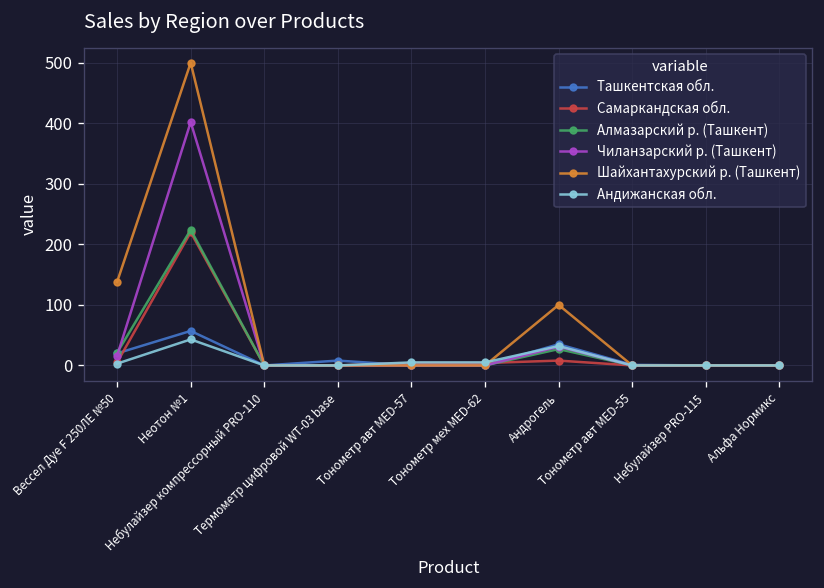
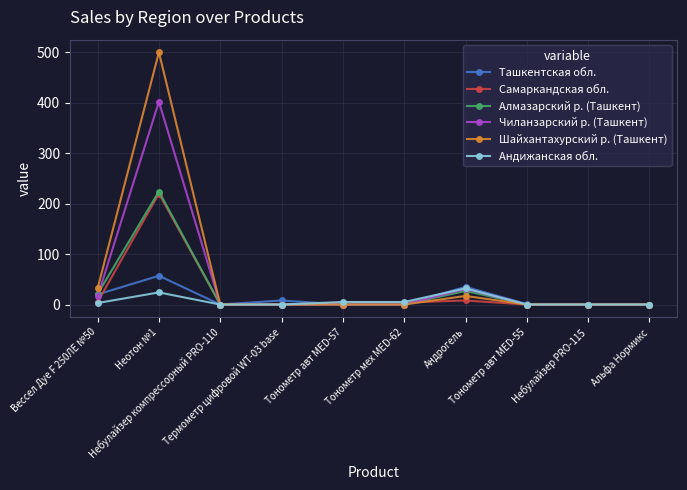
Шайхантахурский р. (Ташкент), Вессел Дуе F 250ЛЕ №50: 140 -> 30
Андижанская обл., Неотон №1: 40 -> 20
Шайхантахурский р. (Ташкент), Андрогель: 100 -> 20
